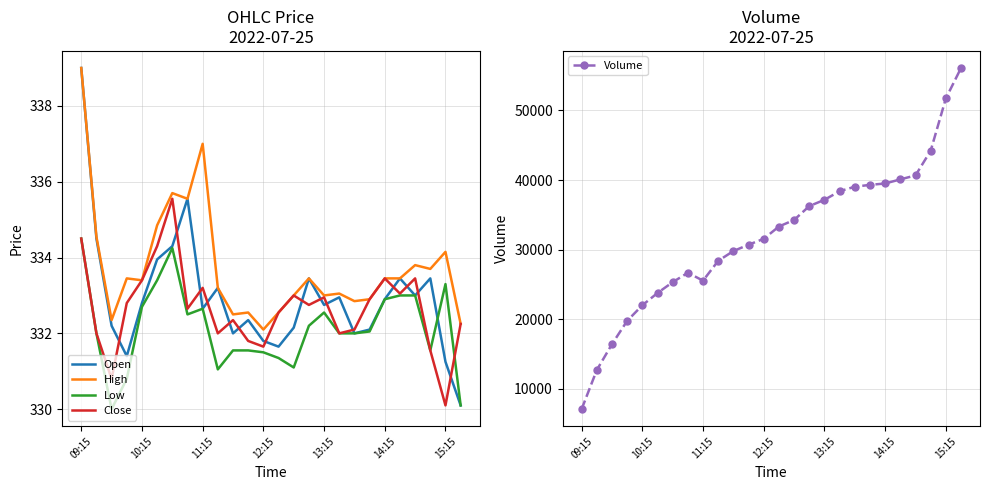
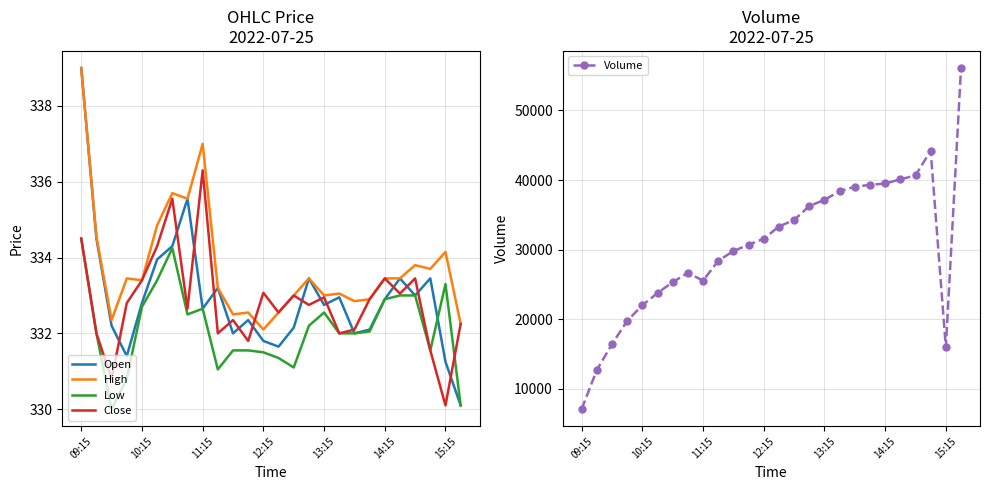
OHLC Price 2022-07-25, Close, 11:15: 333.2 -> 336.3
OHLC Price 2022-07-25, Close, 12:15: 331.7 -> 333.1
Volume 2022-07-25, 15:15: 52000 -> 16000
